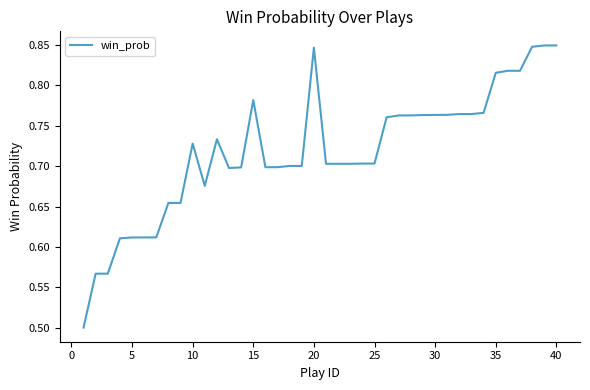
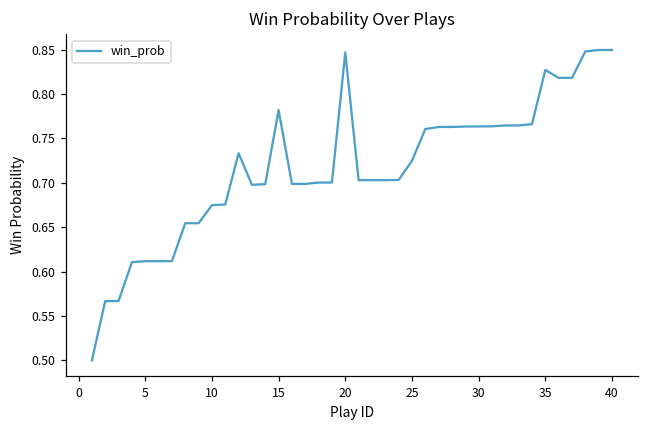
10: 0.73 -> 0.67
25: 0.70 -> 0.72
35: 0.82 -> 0.83
